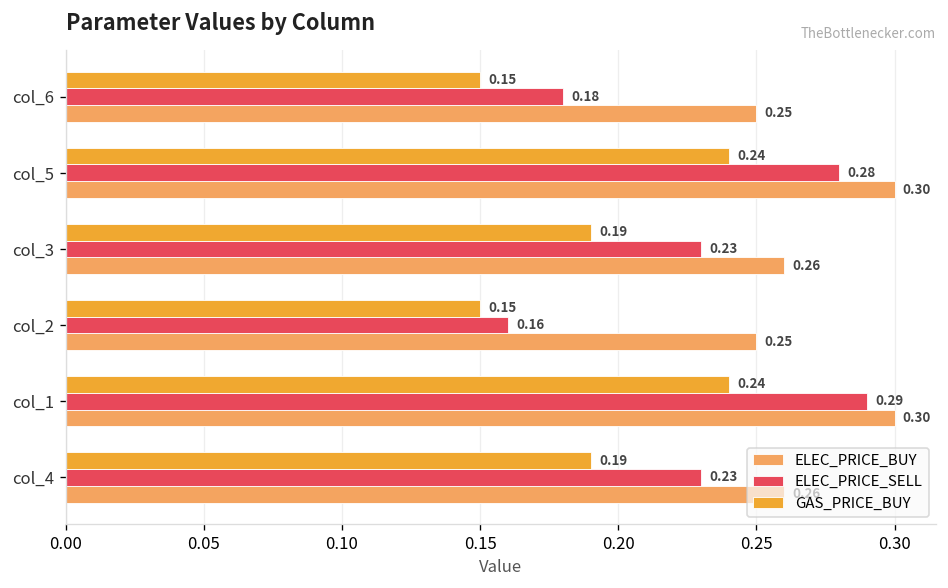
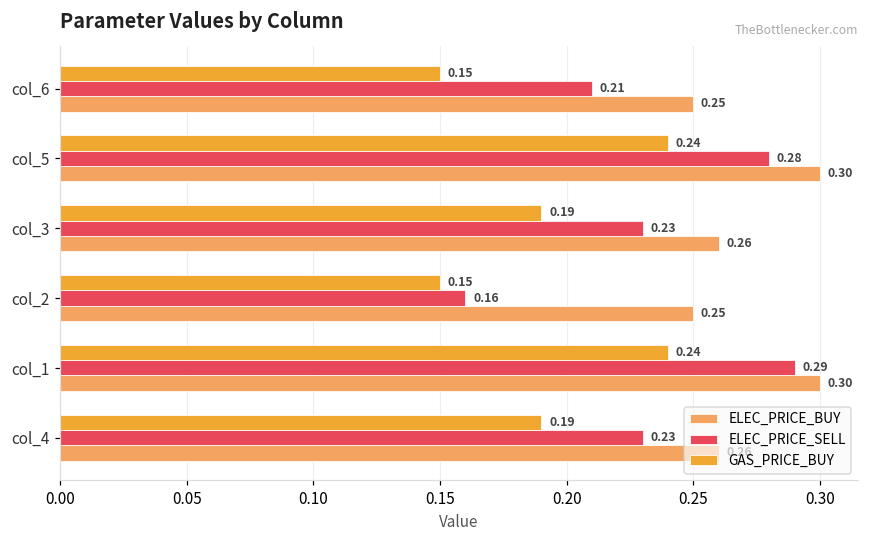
ELEC_PRICE_SELL, col_6: 0.18 -> 0.21
